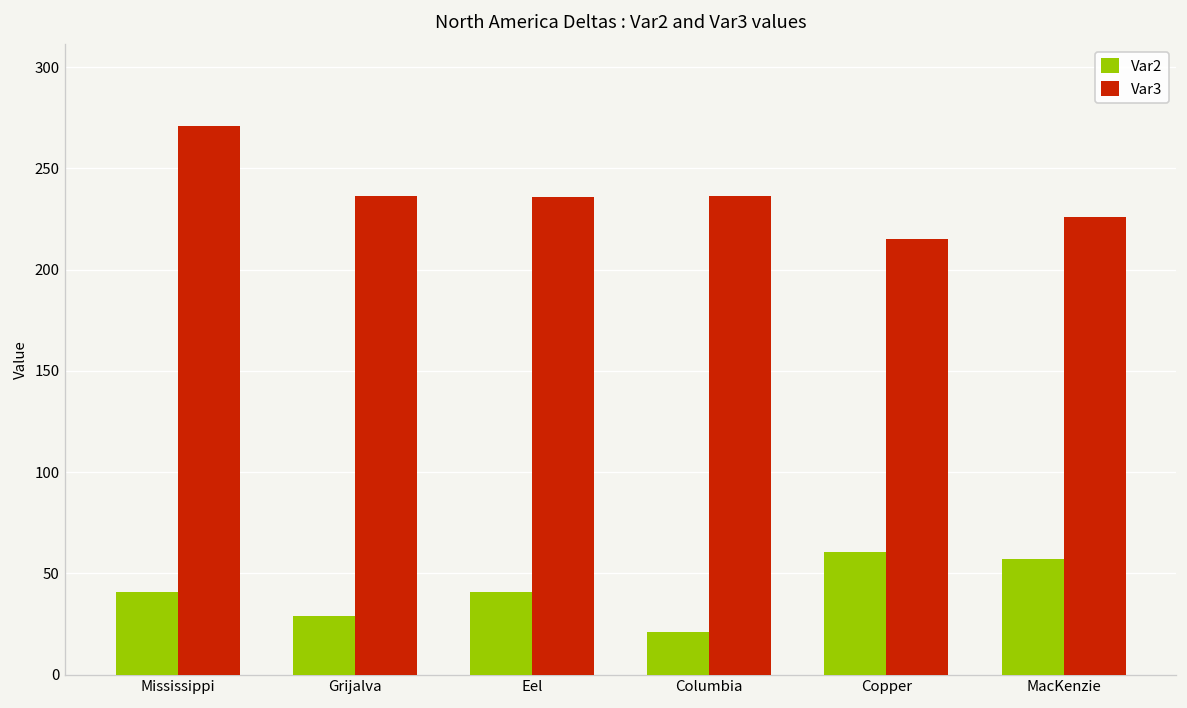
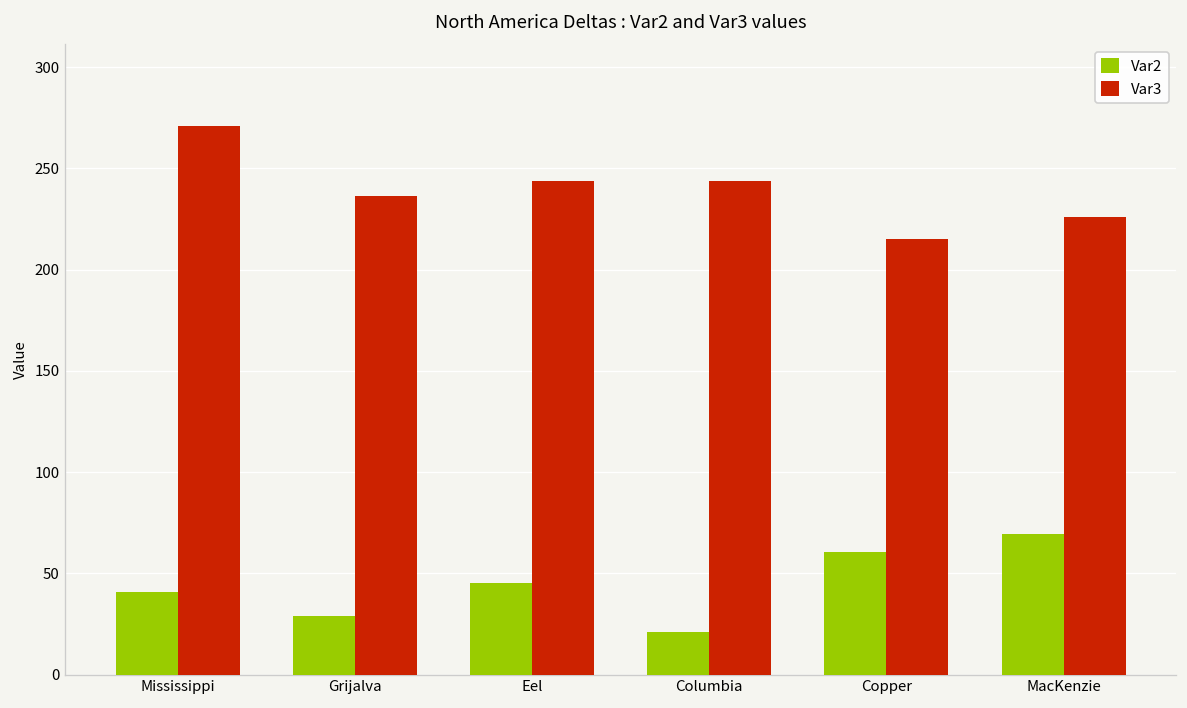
Var2, Eel: 41 -> 45
Var3, Eel: 236 -> 244
Var3, Columbia: 237 -> 244
Var2, MacKenzie: 57 -> 69
